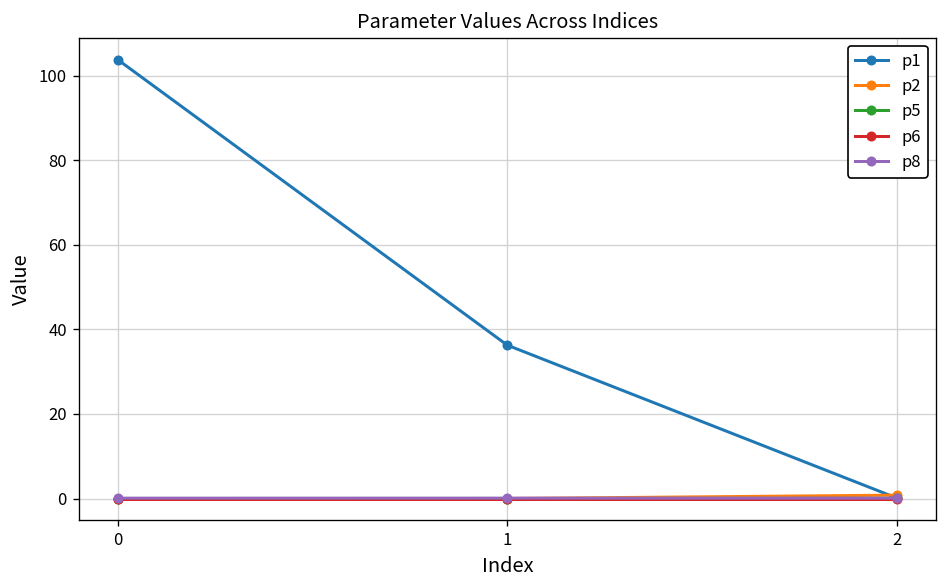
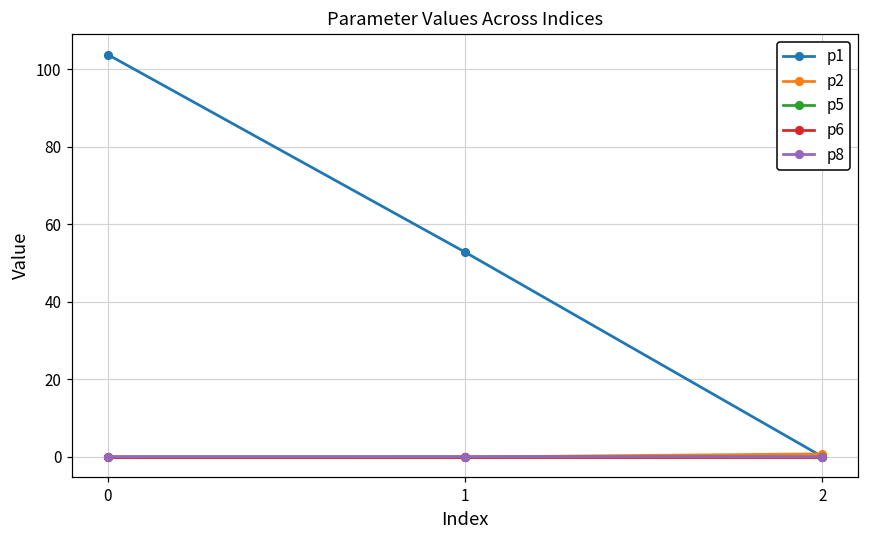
p1, 1: 36 -> 53
